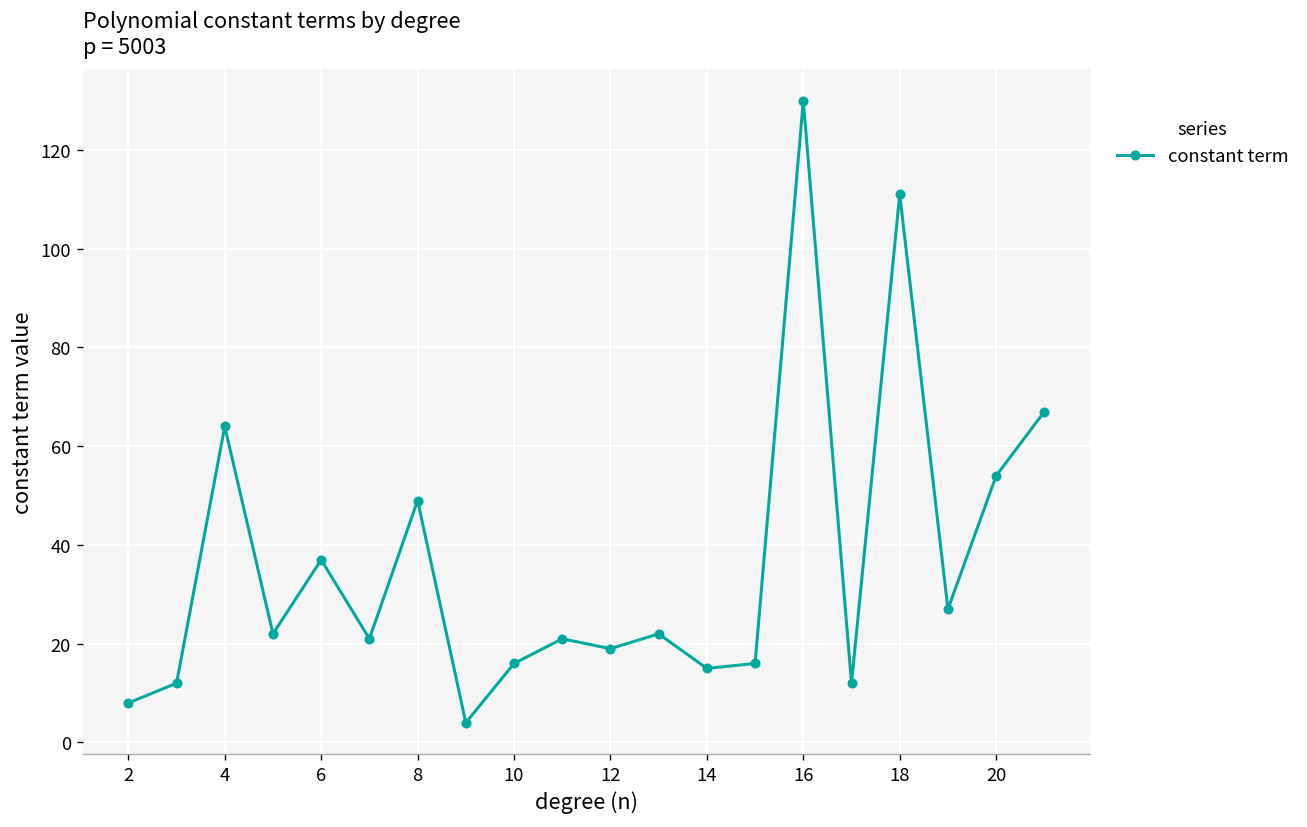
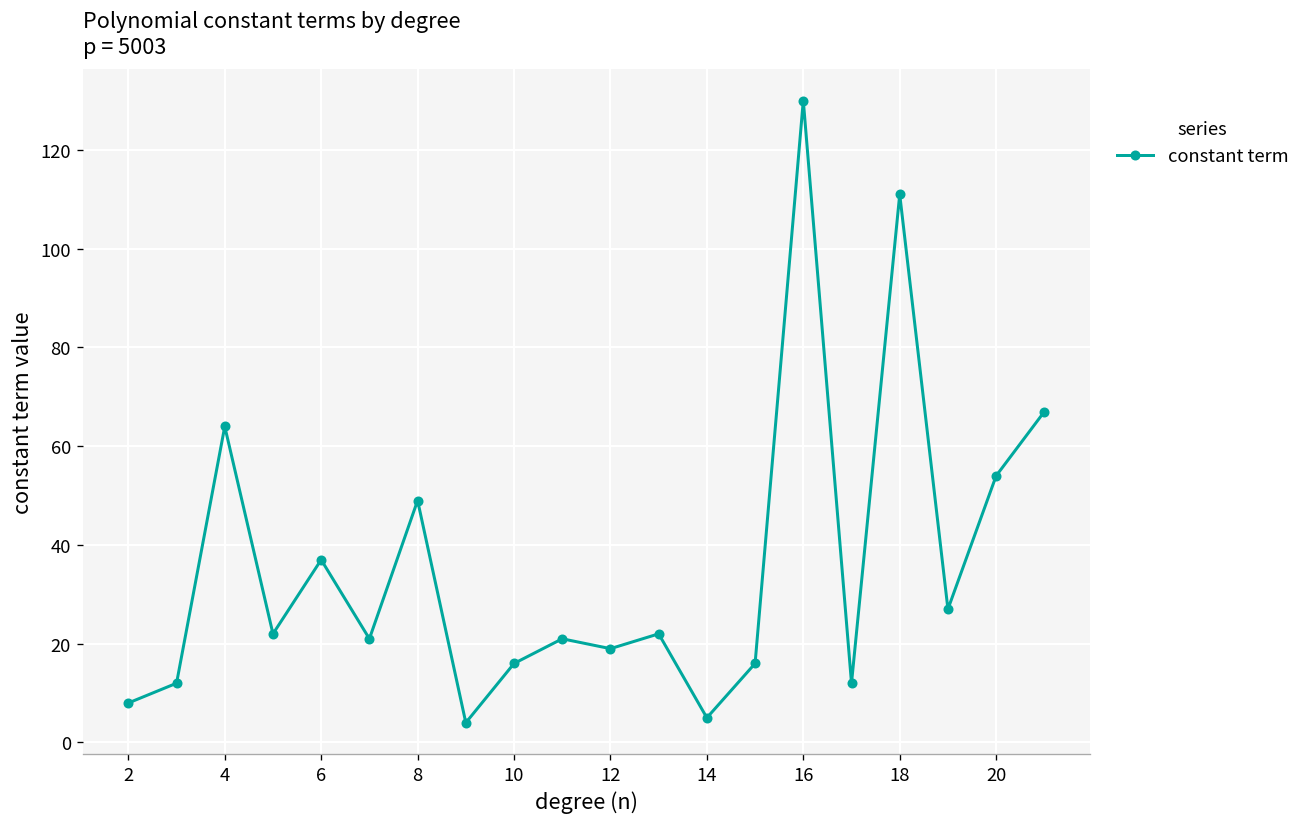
14: 15 -> 5
